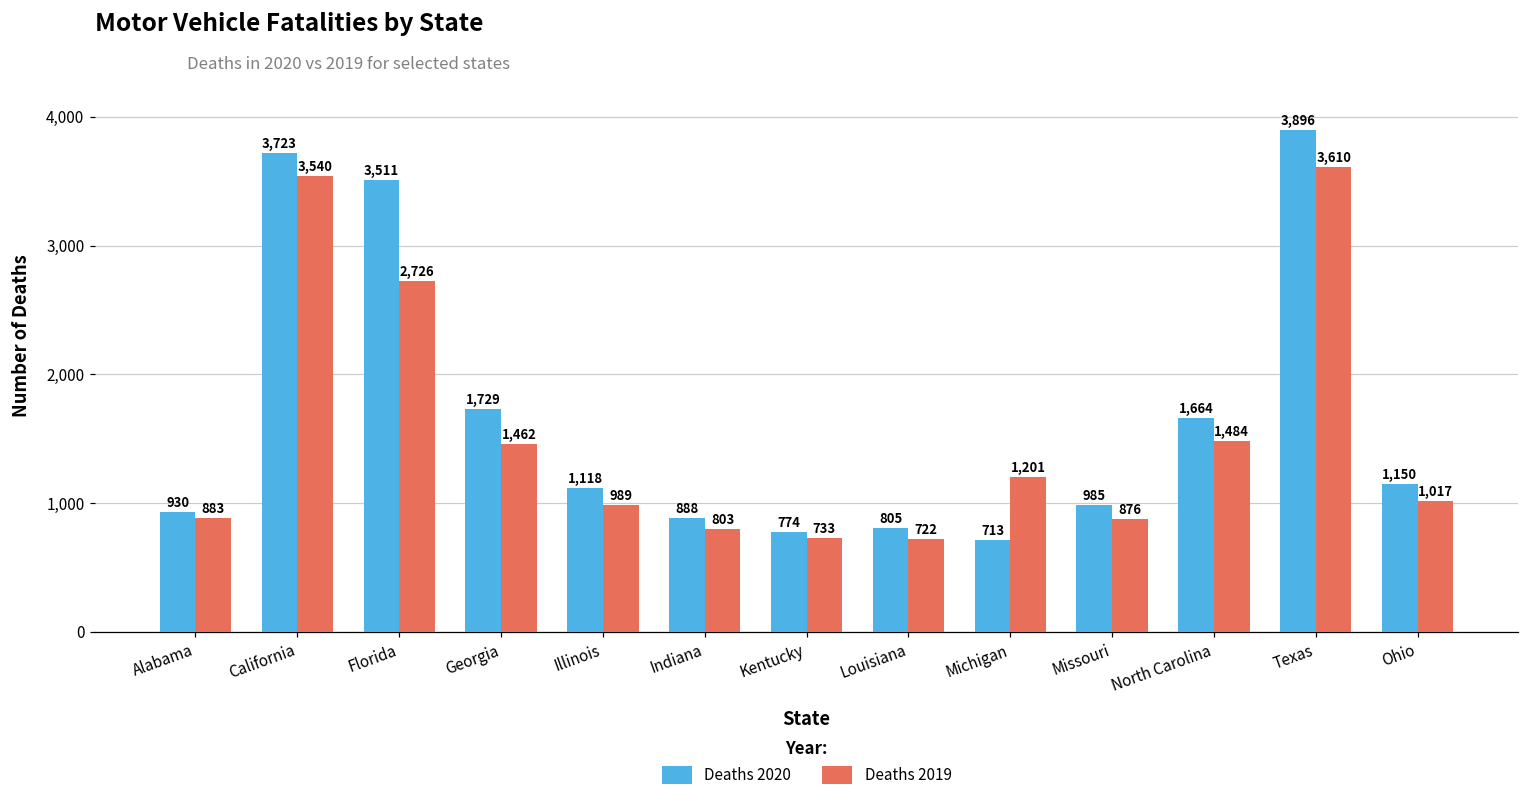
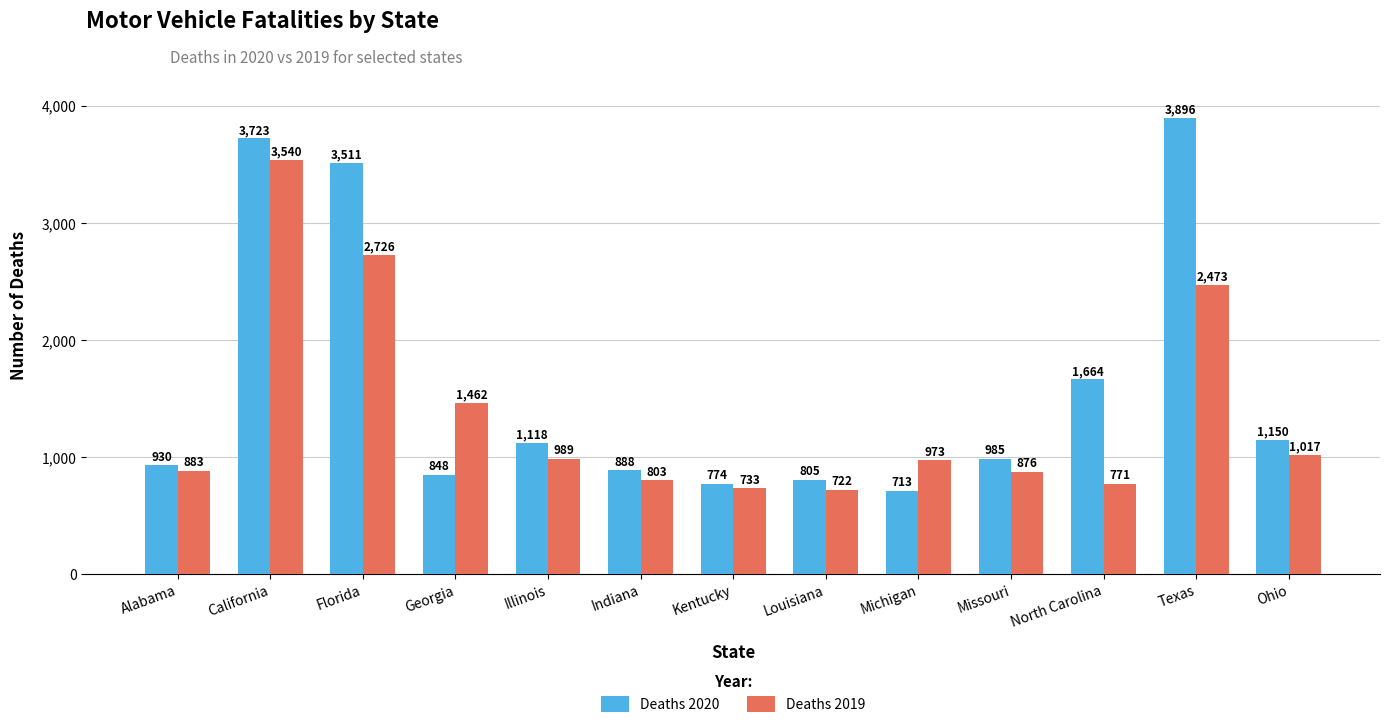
Deaths 2020, Georgia: 1,729 -> 848
Deaths 2019, Michigan: 1,201 -> 973
Deaths 2019, North Carolina: 1,484 -> 771
Deaths 2019, Texas: 3,610 -> 2,473
